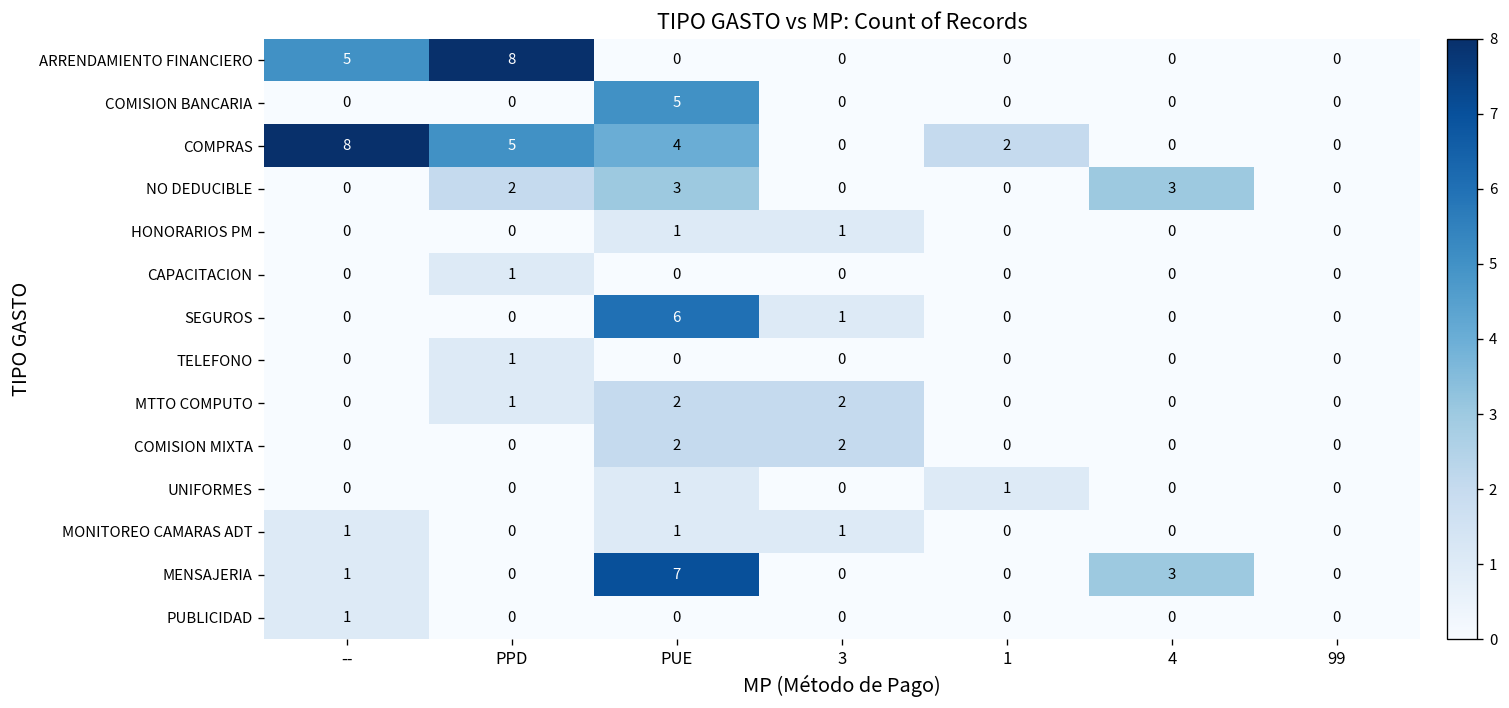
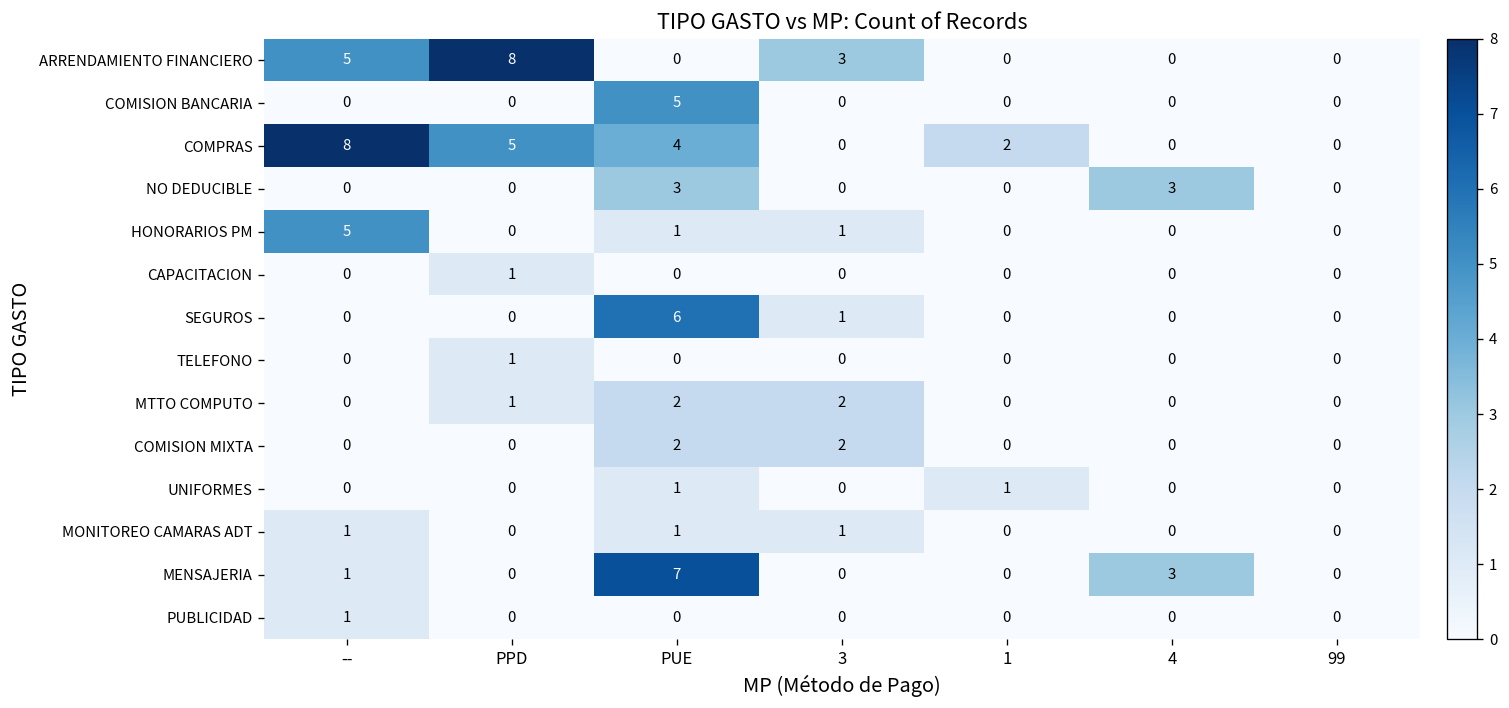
ARRENDAMIENTO FINANCIERO, 3: 0 -> 3
NO DEDUCIBLE, PPD: 2 -> 0
HONORARIOS PM, --: 0 -> 5
